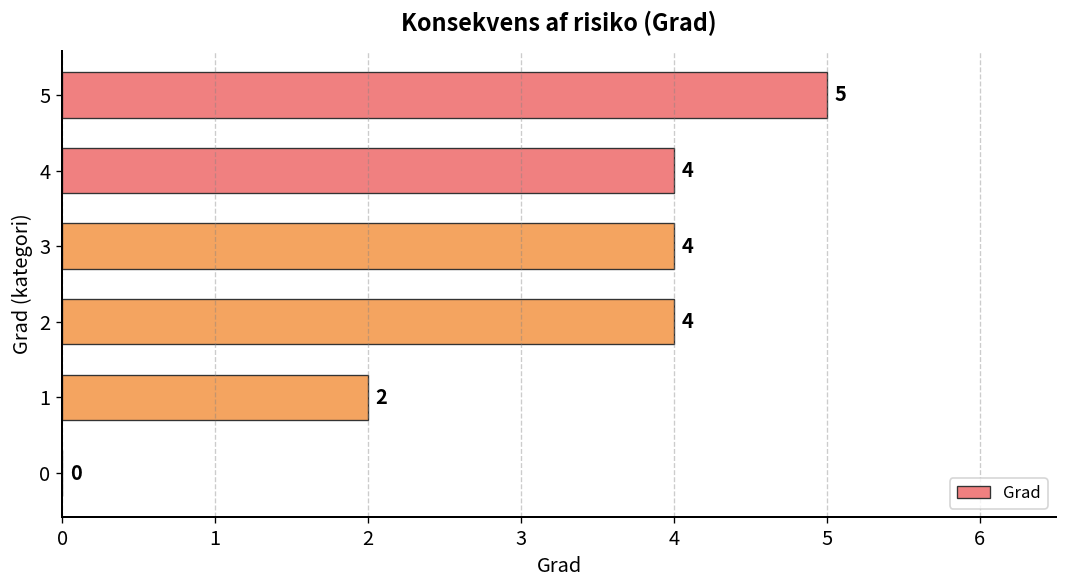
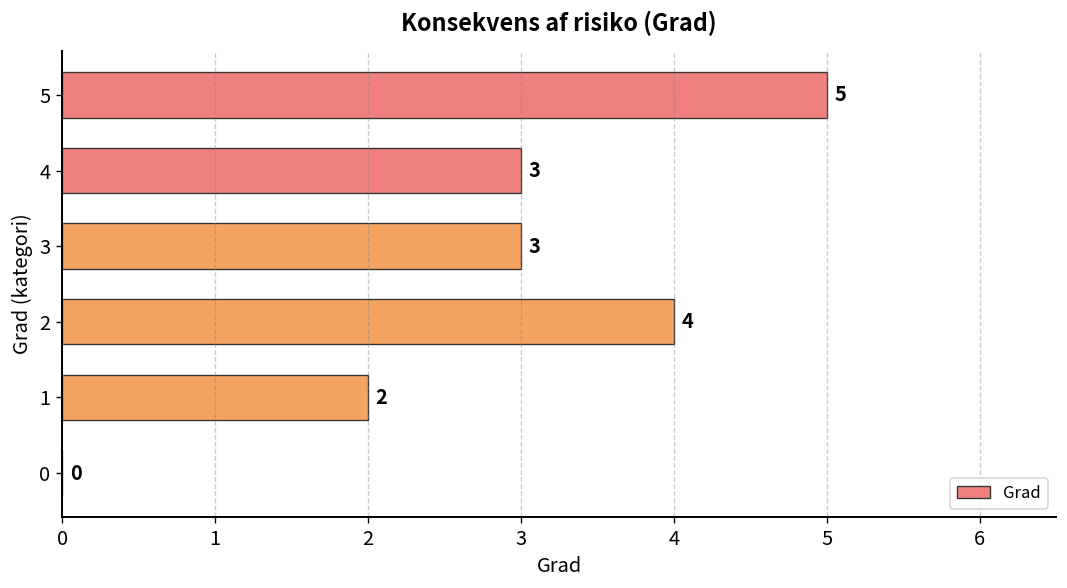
4: 4 -> 3
3: 4 -> 3
